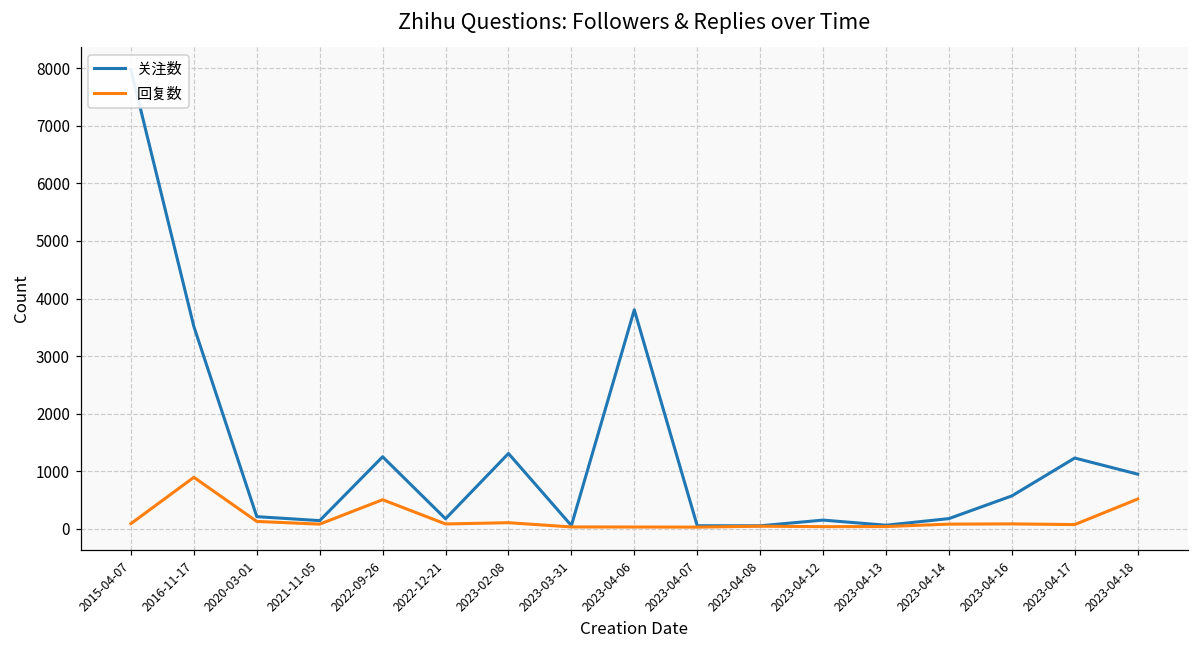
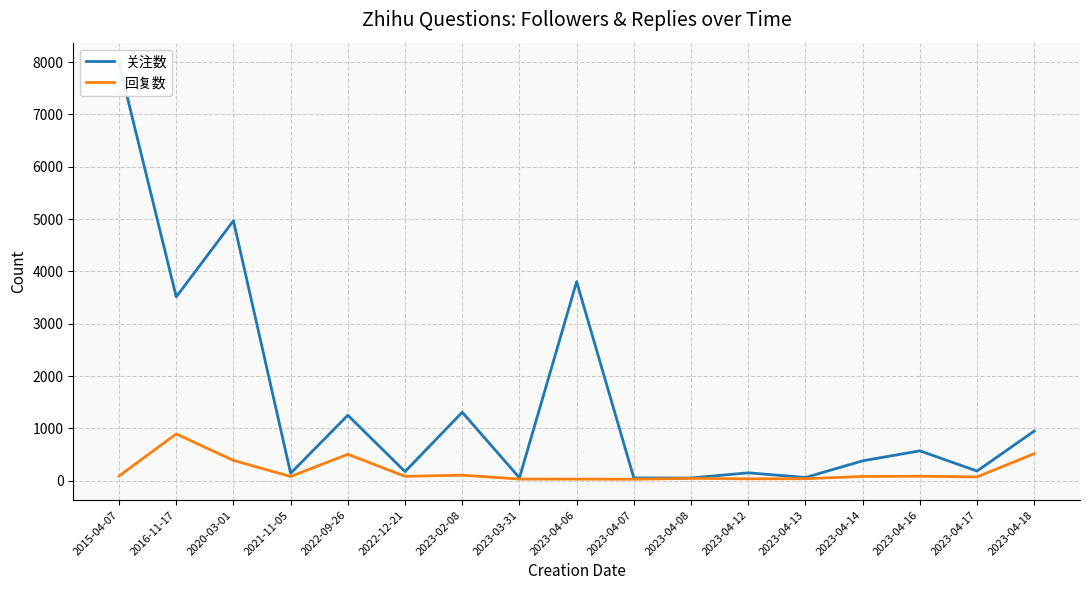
关注数, 2020-03-01: 200 -> 5000
回复数, 2020-03-01: 100 -> 400
关注数, 2023-04-14: 200 -> 400
关注数, 2023-04-17: 1200 -> 200
